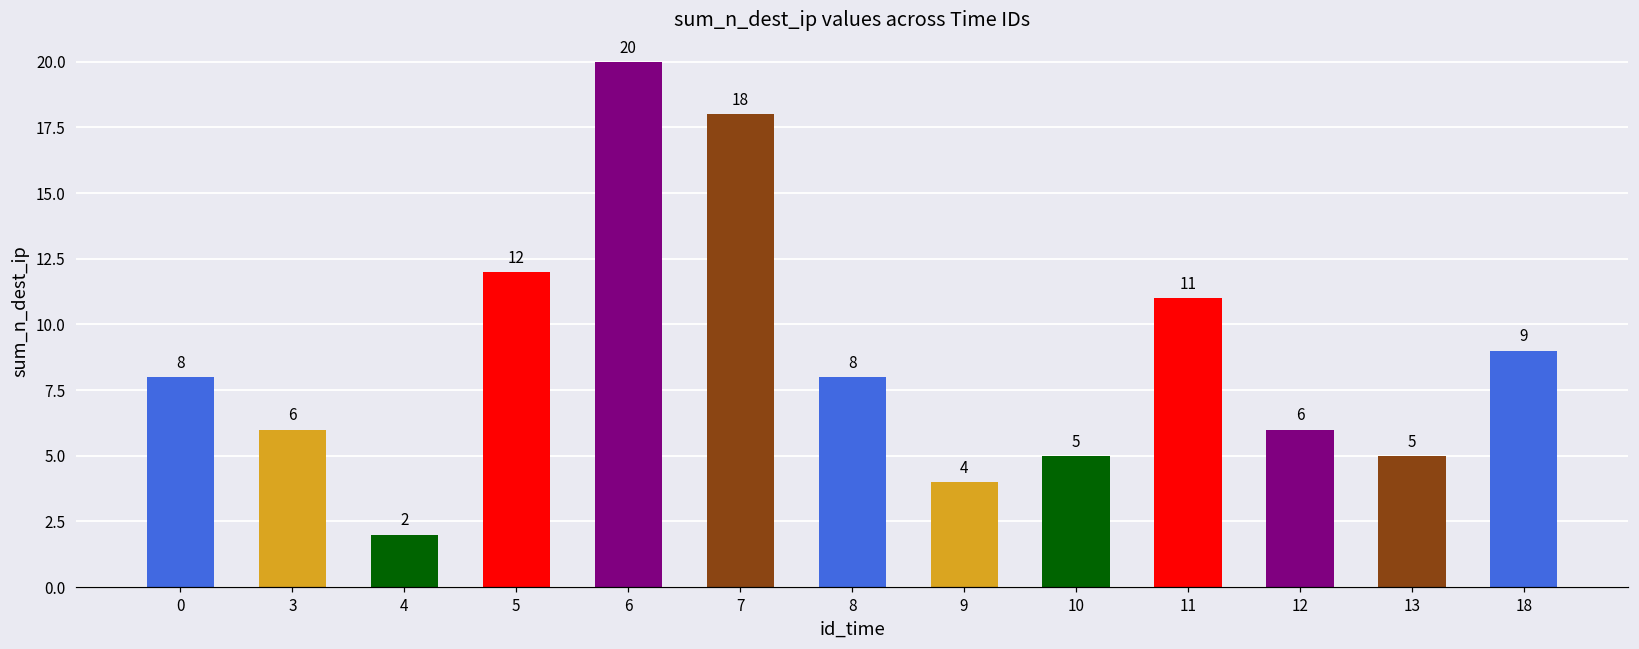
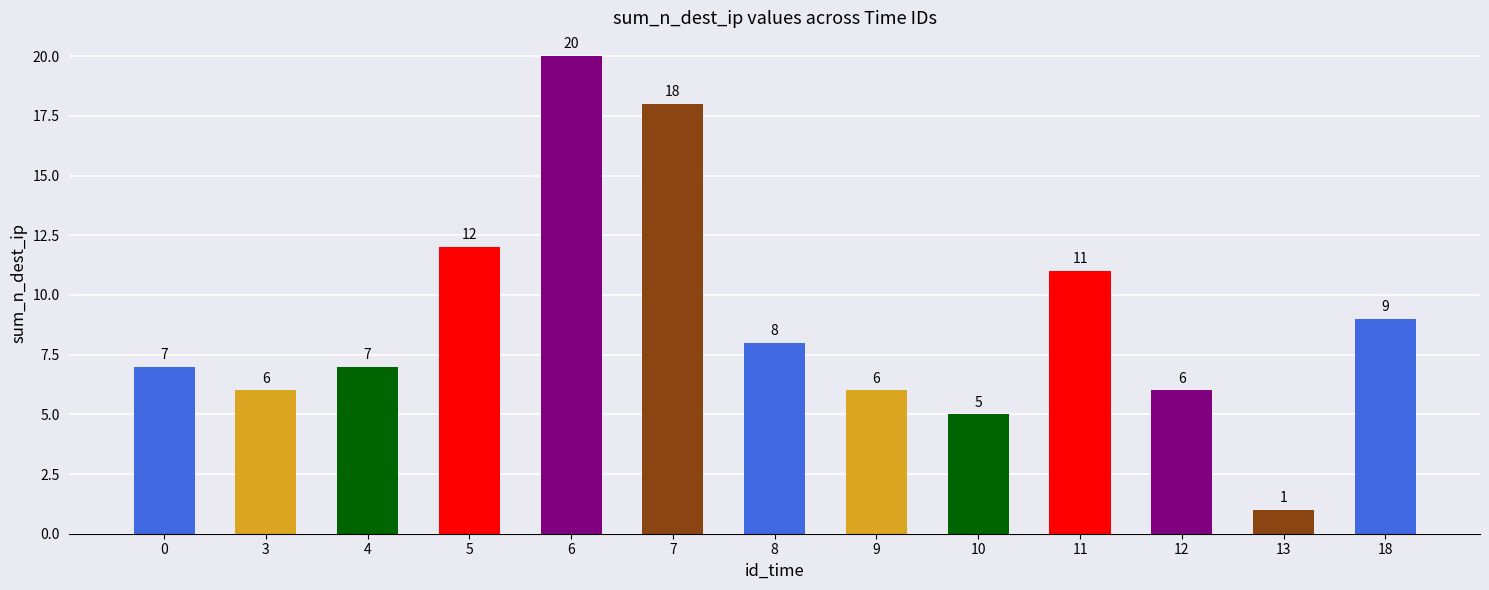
0: 8 -> 7
4: 2 -> 7
9: 4 -> 6
13: 5 -> 1
